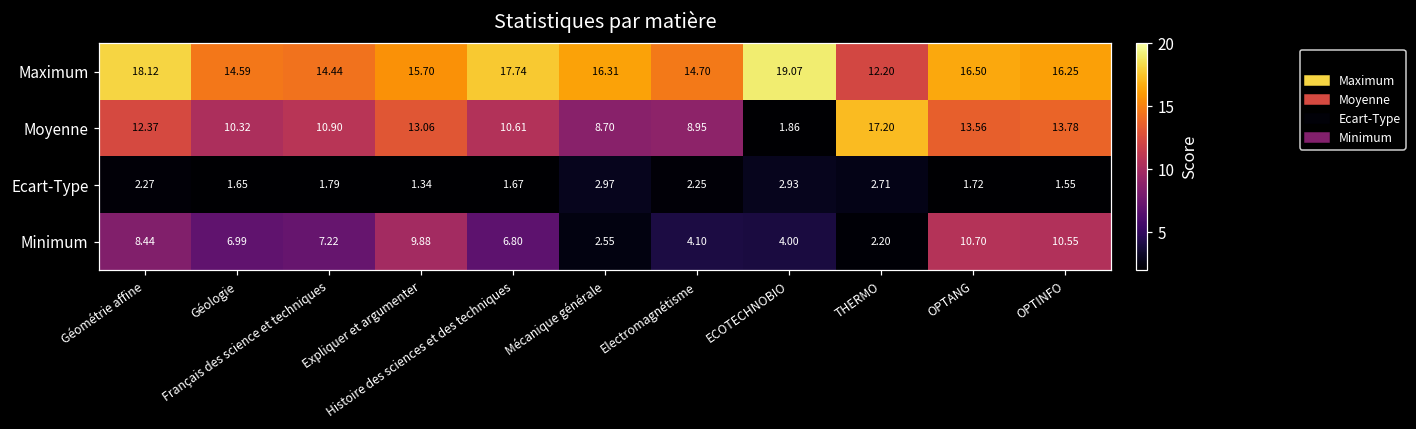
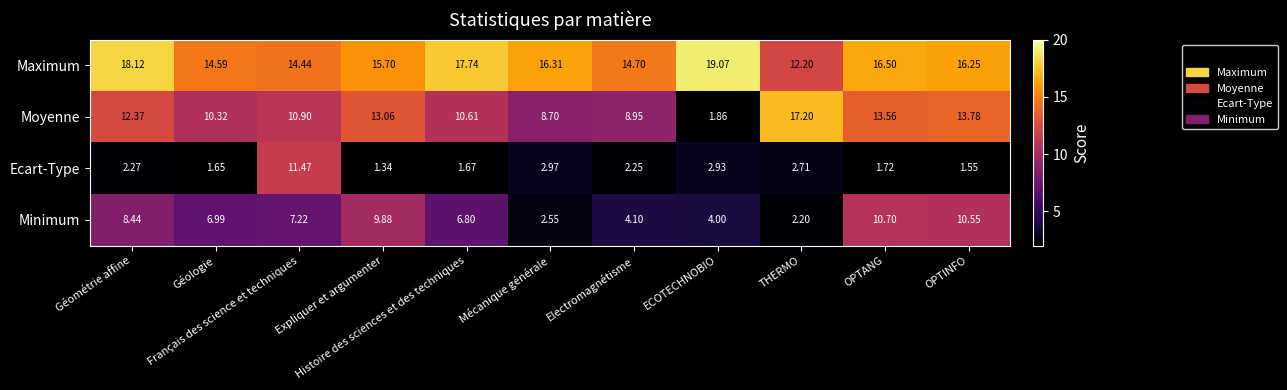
Ecart-Type, Français des science et techniques: 1.79 -> 11.47
